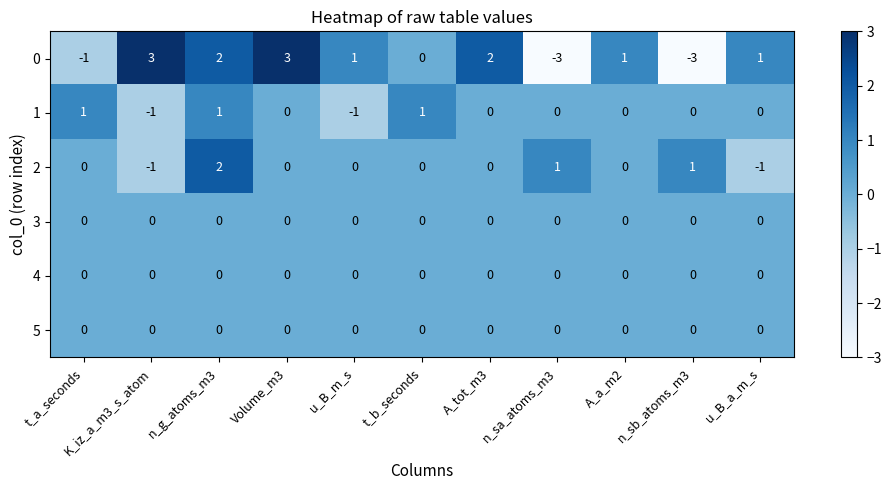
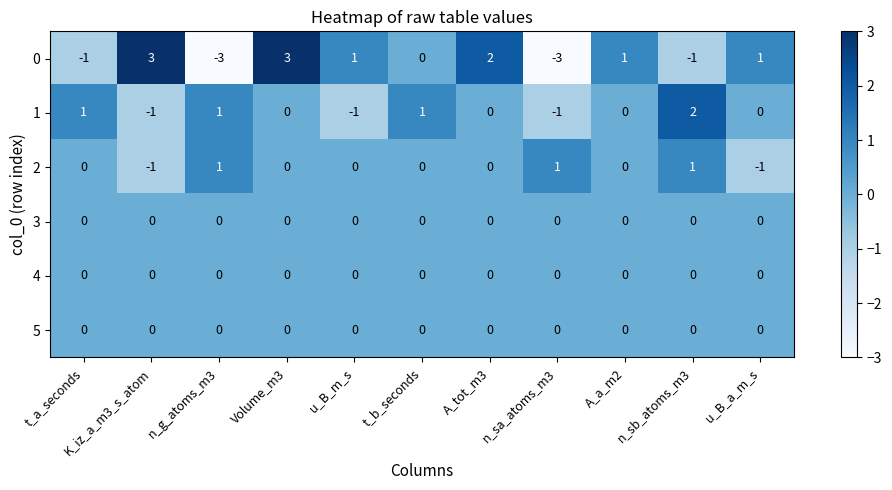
0, n_g_atoms_m3: 2 -> -3
0, n_sb_atoms_m3: -3 -> -1
1, n_sa_atoms_m3: 0 -> -1
1, n_sb_atoms_m3: 0 -> 2
2, n_g_atoms_m3: 2 -> 1
